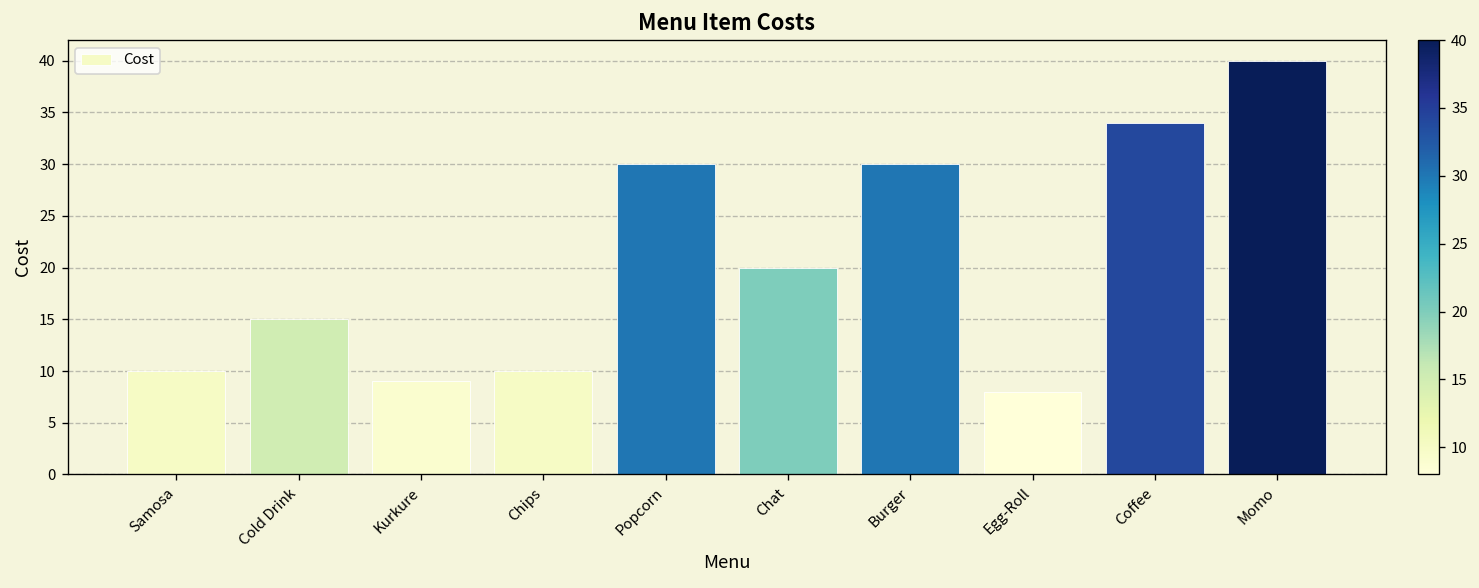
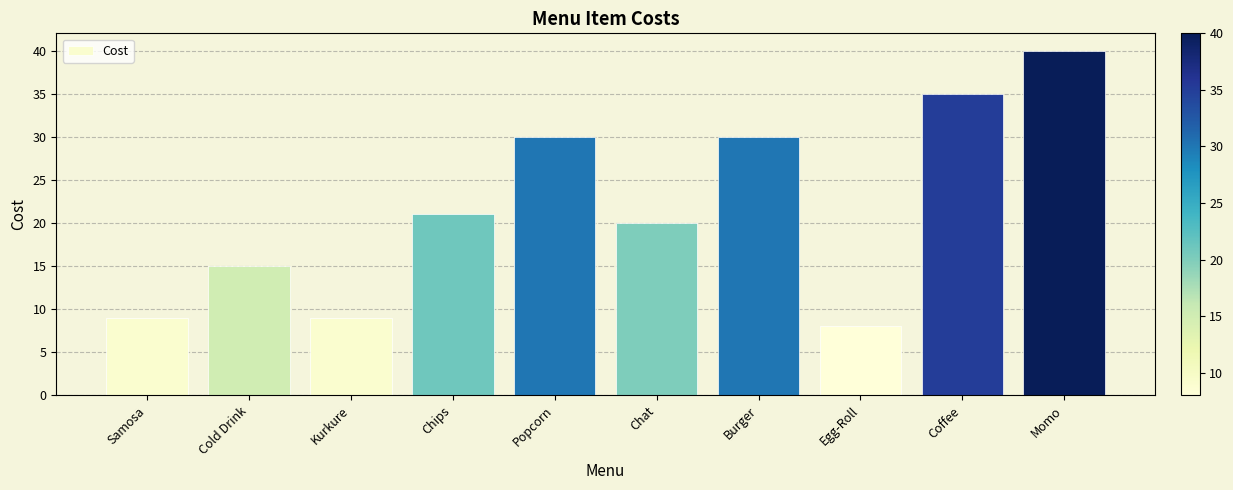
Samosa: 10 -> 9
Chips: 10 -> 21
Coffee: 34 -> 35
